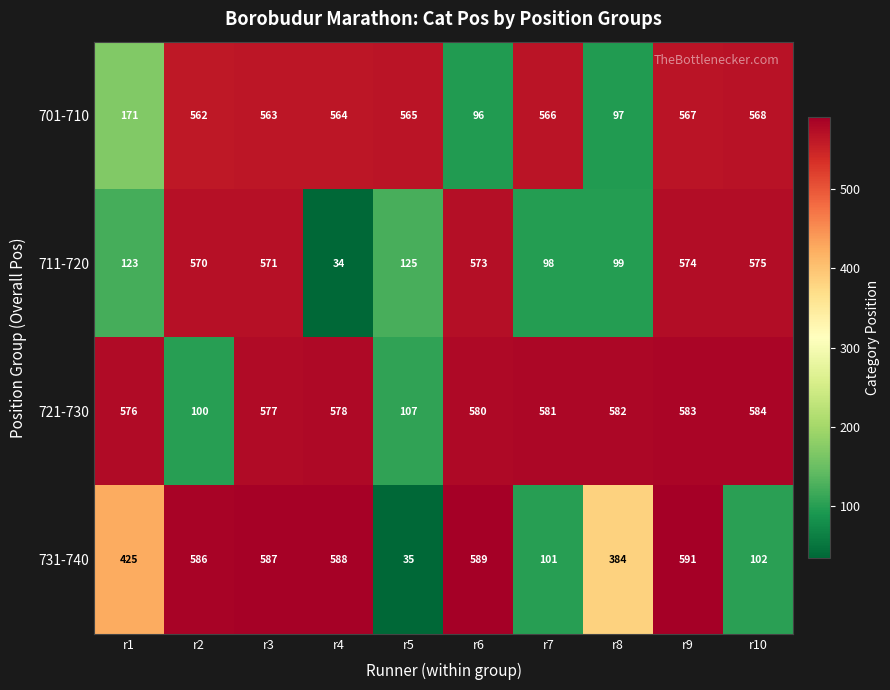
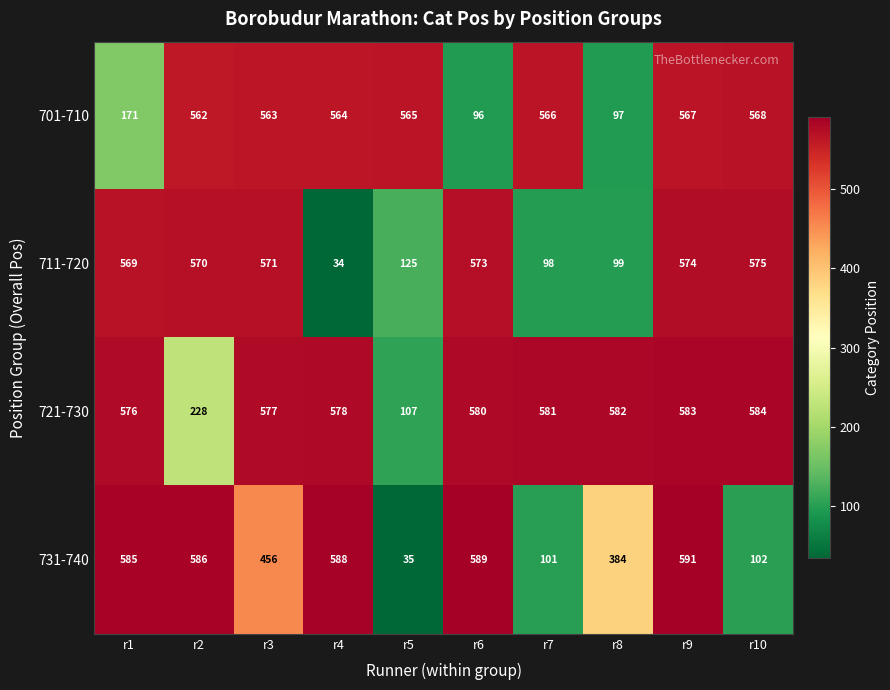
711-720, r1: 123 -> 569
721-730, r2: 100 -> 228
731-740, r1: 425 -> 585
731-740, r3: 587 -> 456
